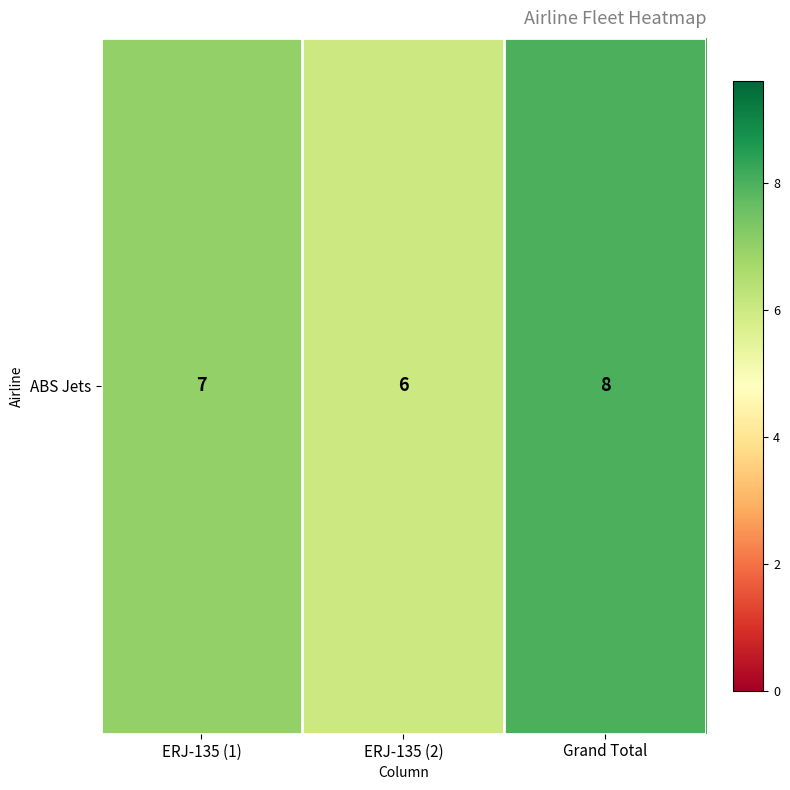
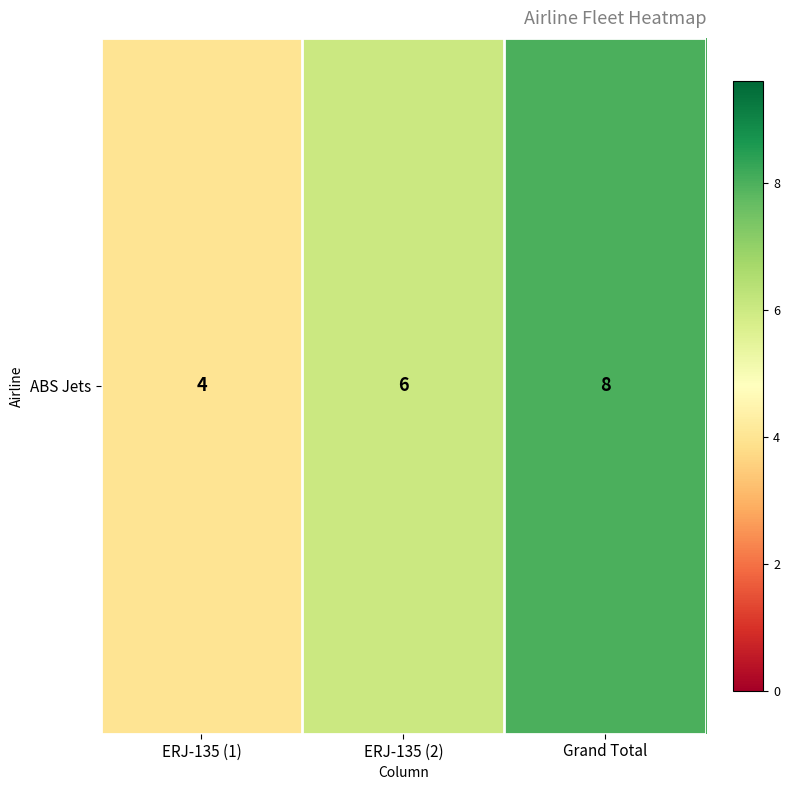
ABS Jets, ERJ-135 (1): 7 -> 4
